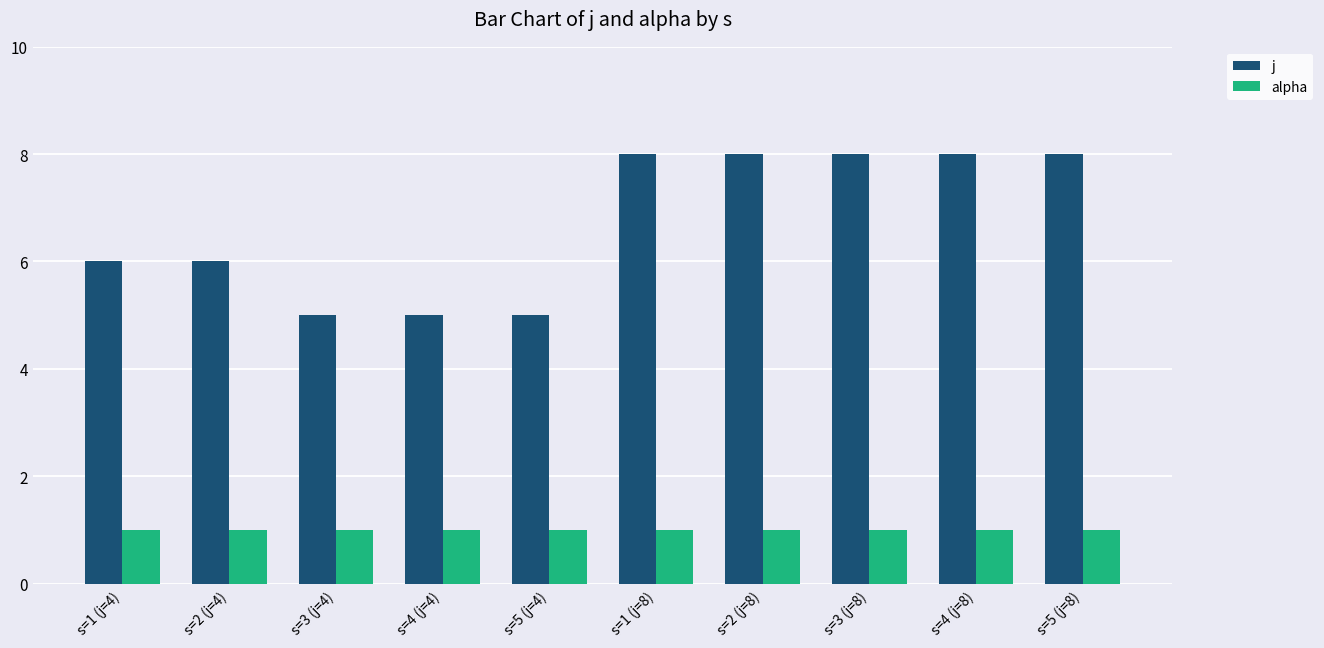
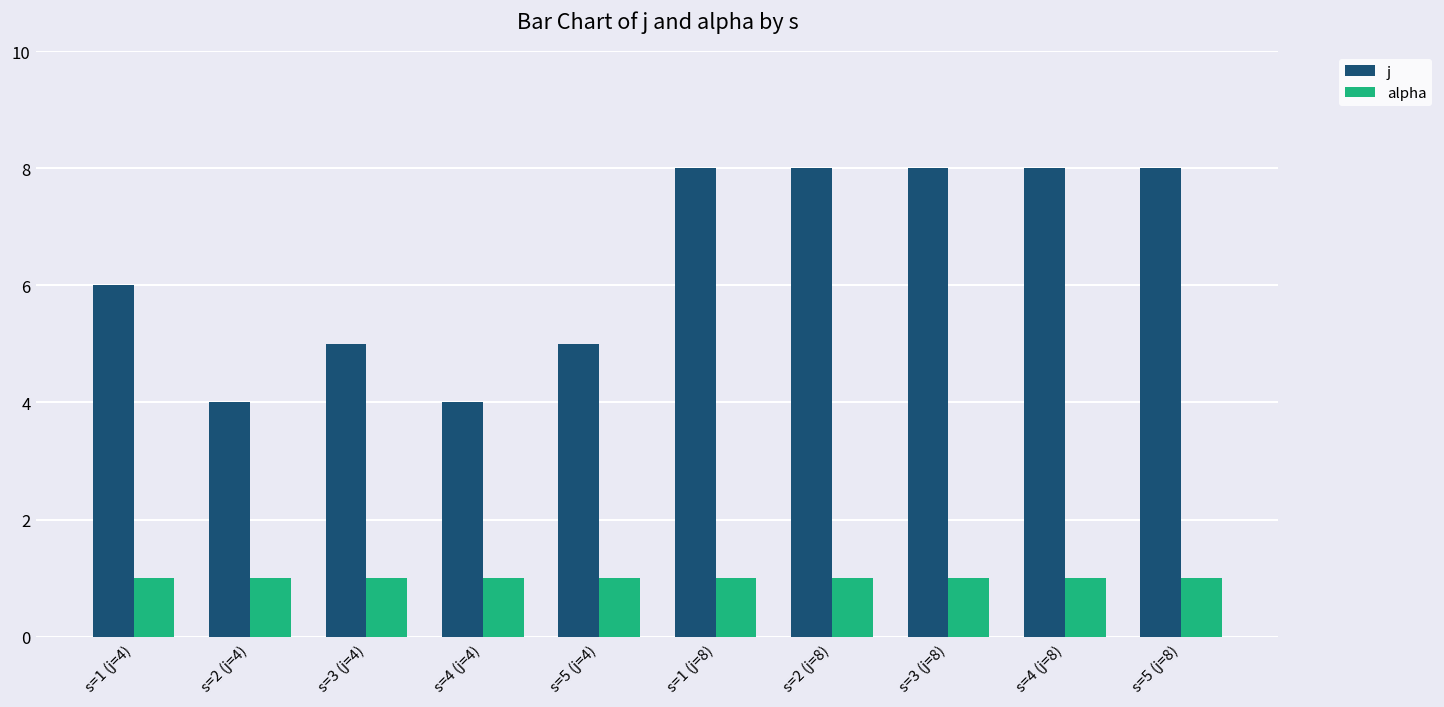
j, s=2 (j=4): 6 -> 4
j, s=4 (j=4): 5 -> 4
